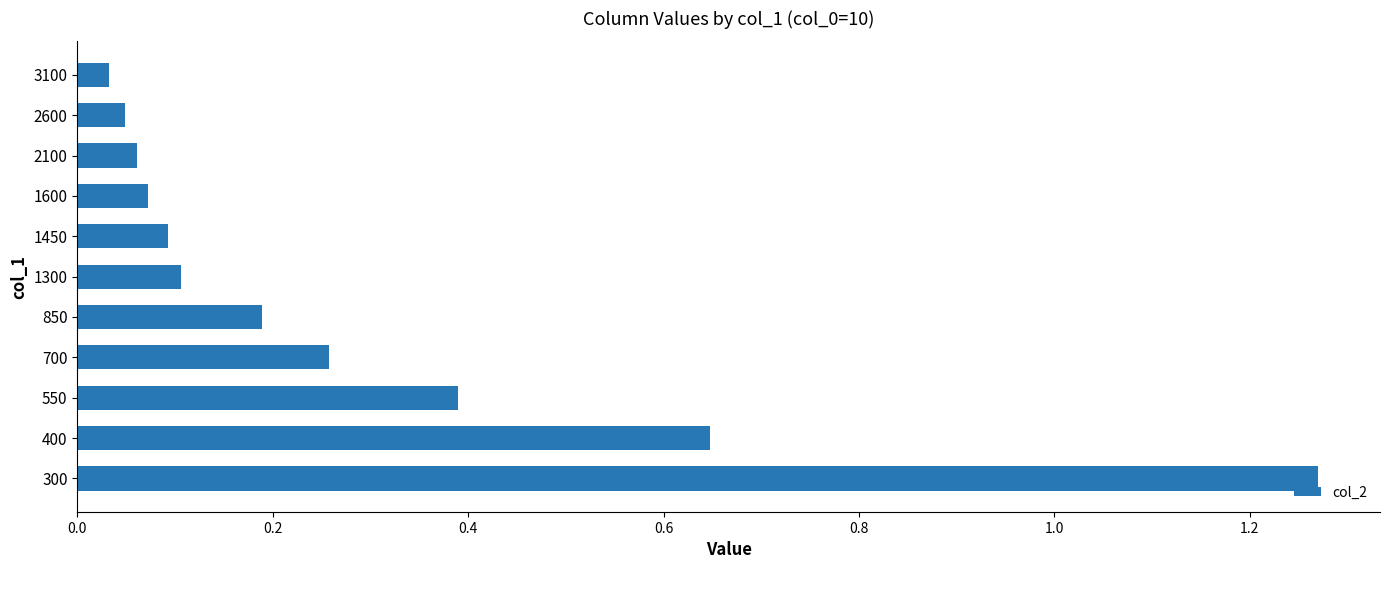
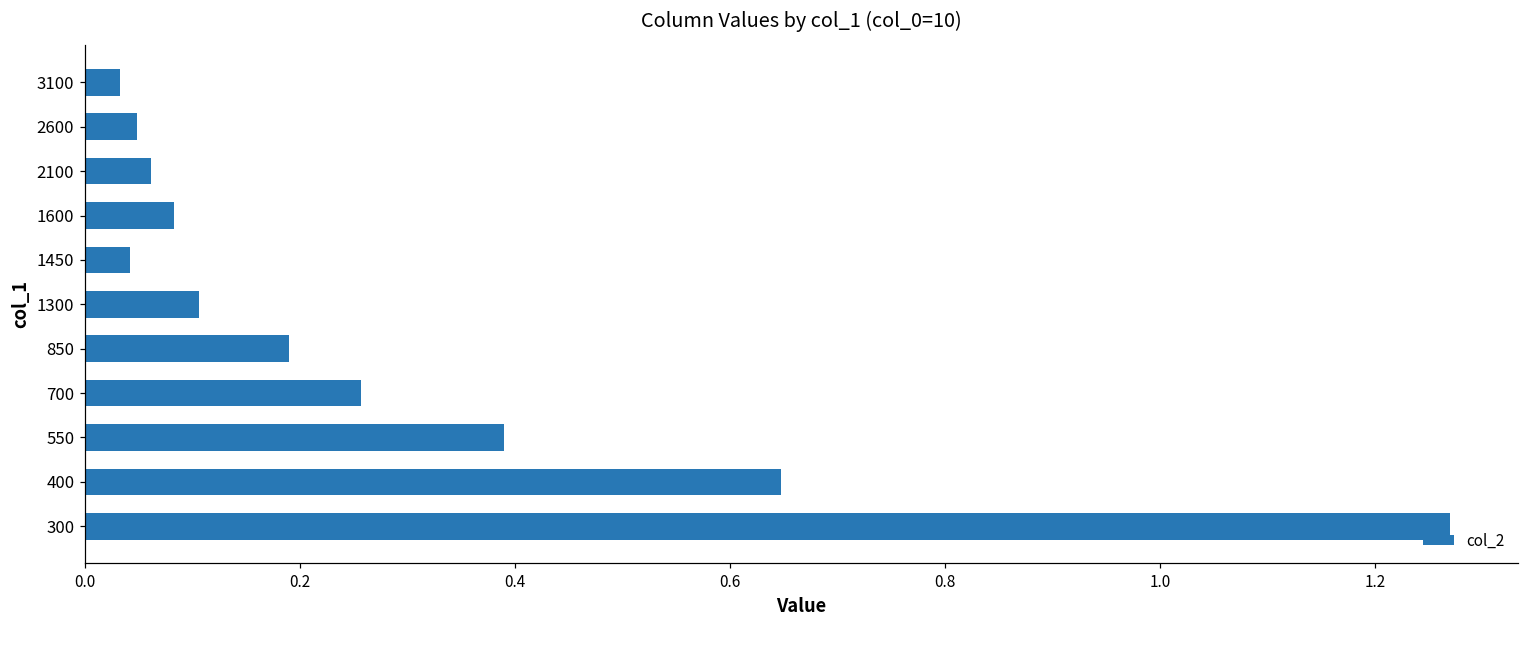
1600: 0.07 -> 0.08
1450: 0.09 -> 0.04
